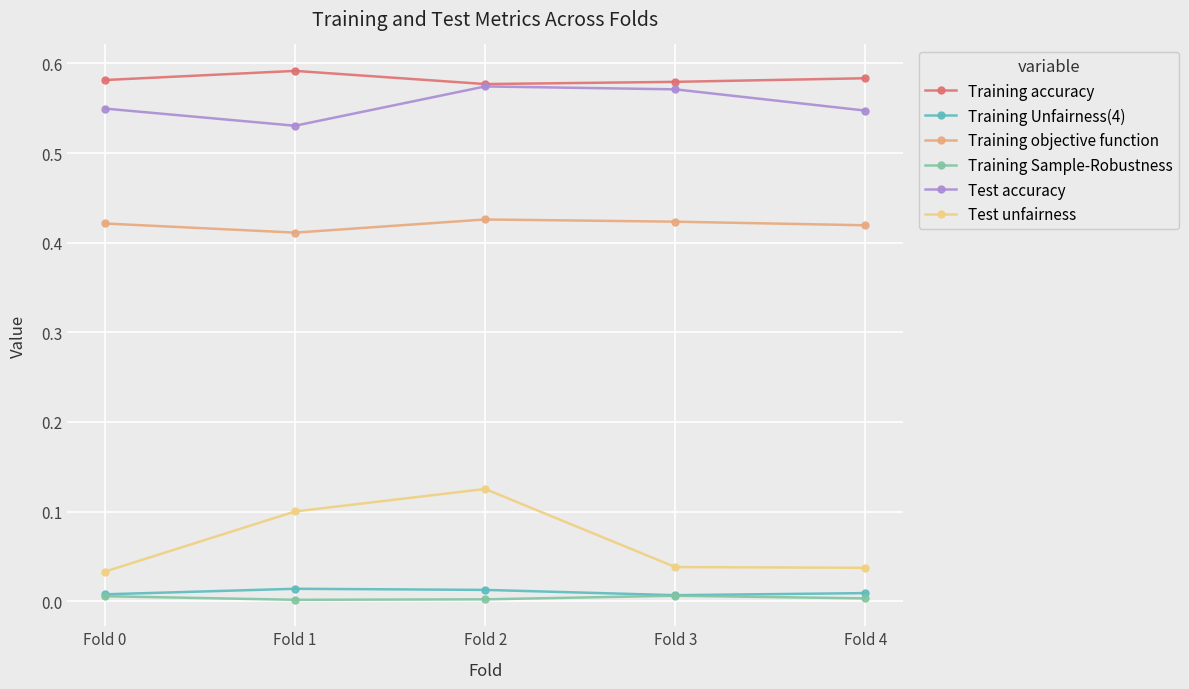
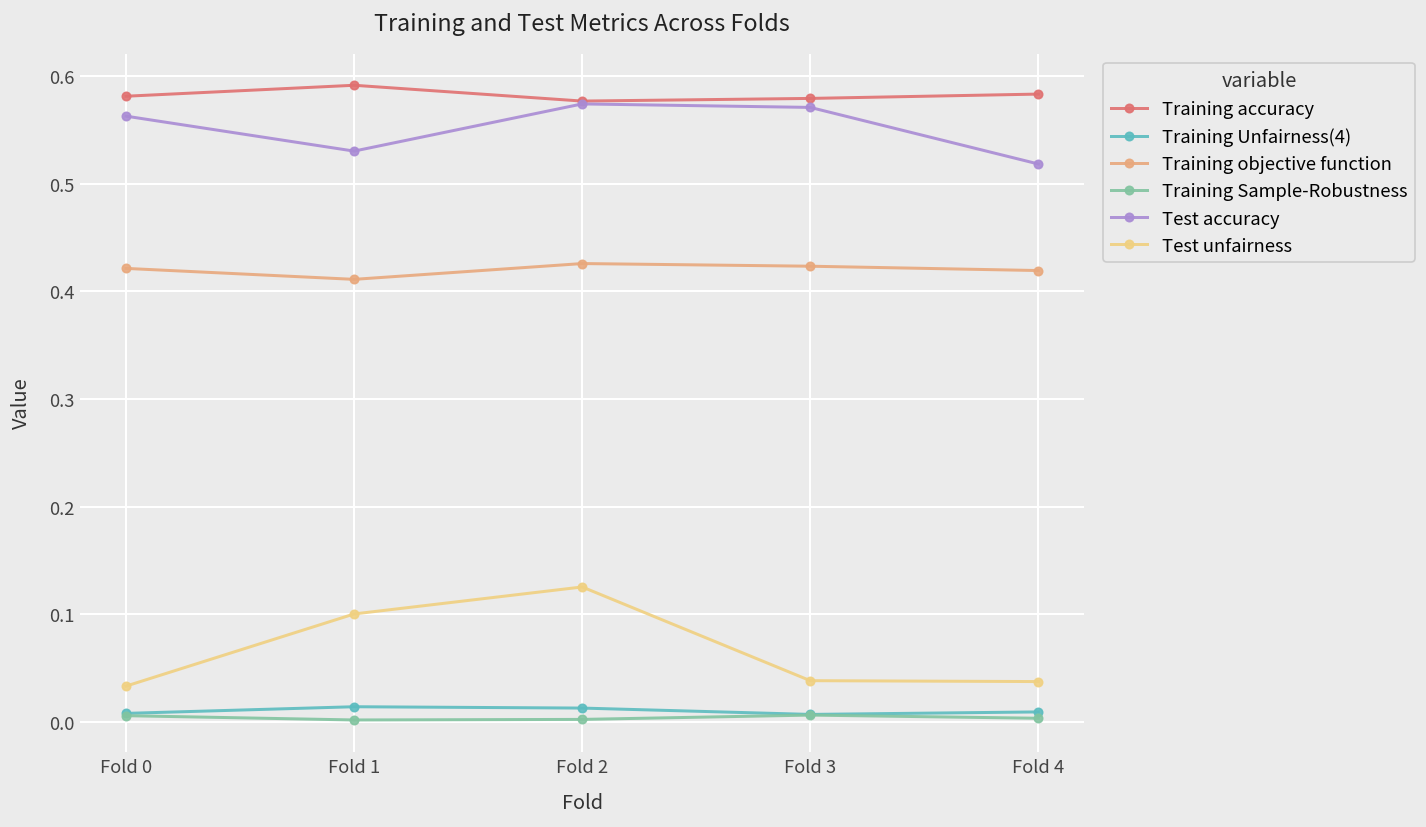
Test accuracy, Fold 0: 0.55 -> 0.56
Test accuracy, Fold 4: 0.55 -> 0.52
